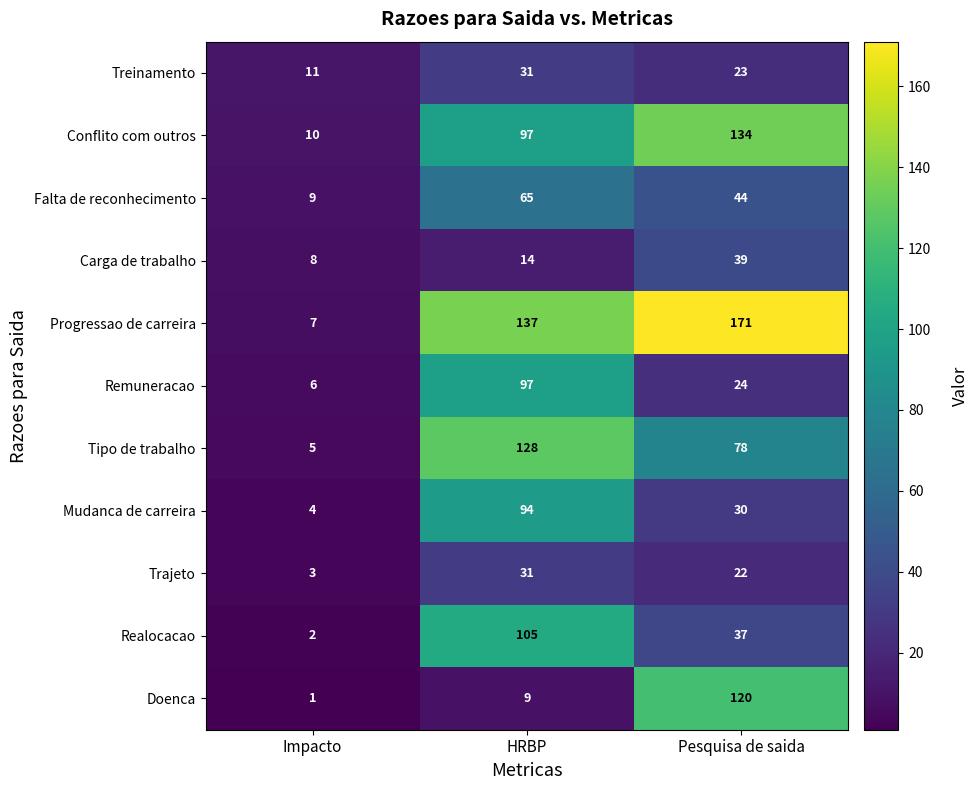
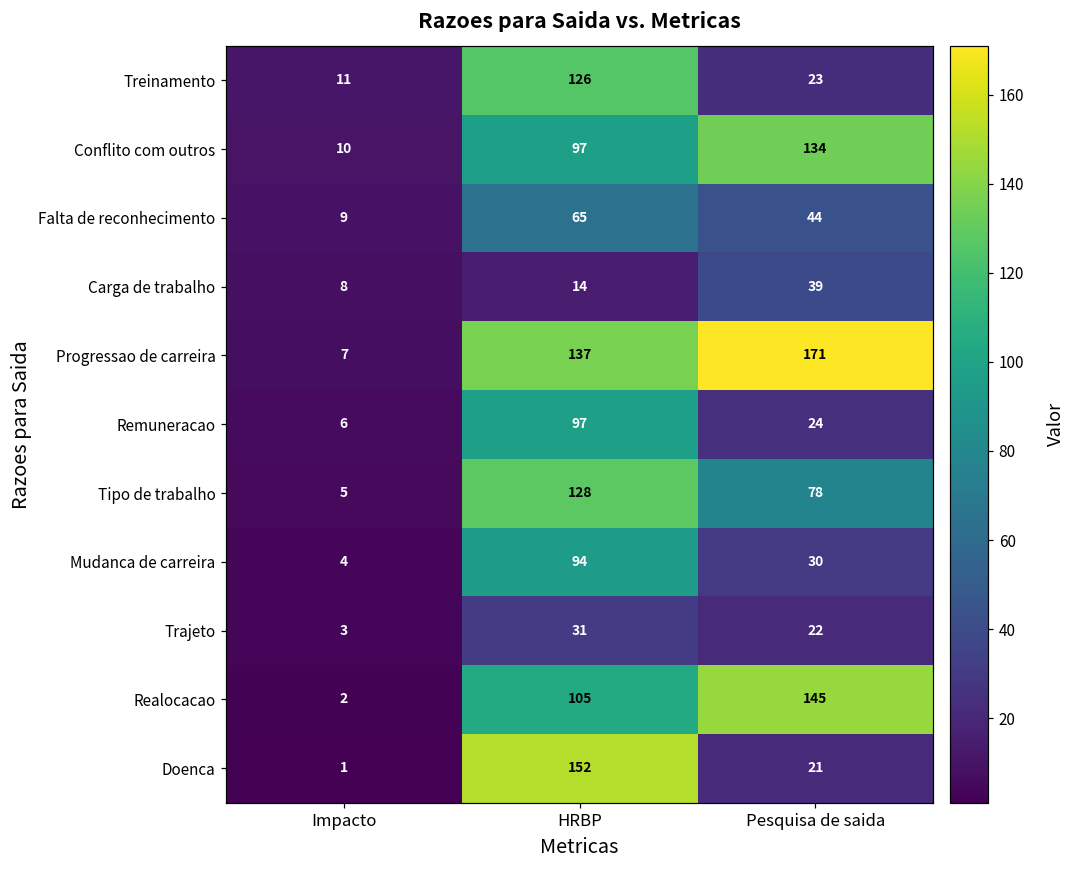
Treinamento, HRBP: 31 -> 126
Realocacao, Pesquisa de saida: 37 -> 145
Doenca, HRBP: 9 -> 152
Doenca, Pesquisa de saida: 120 -> 21
